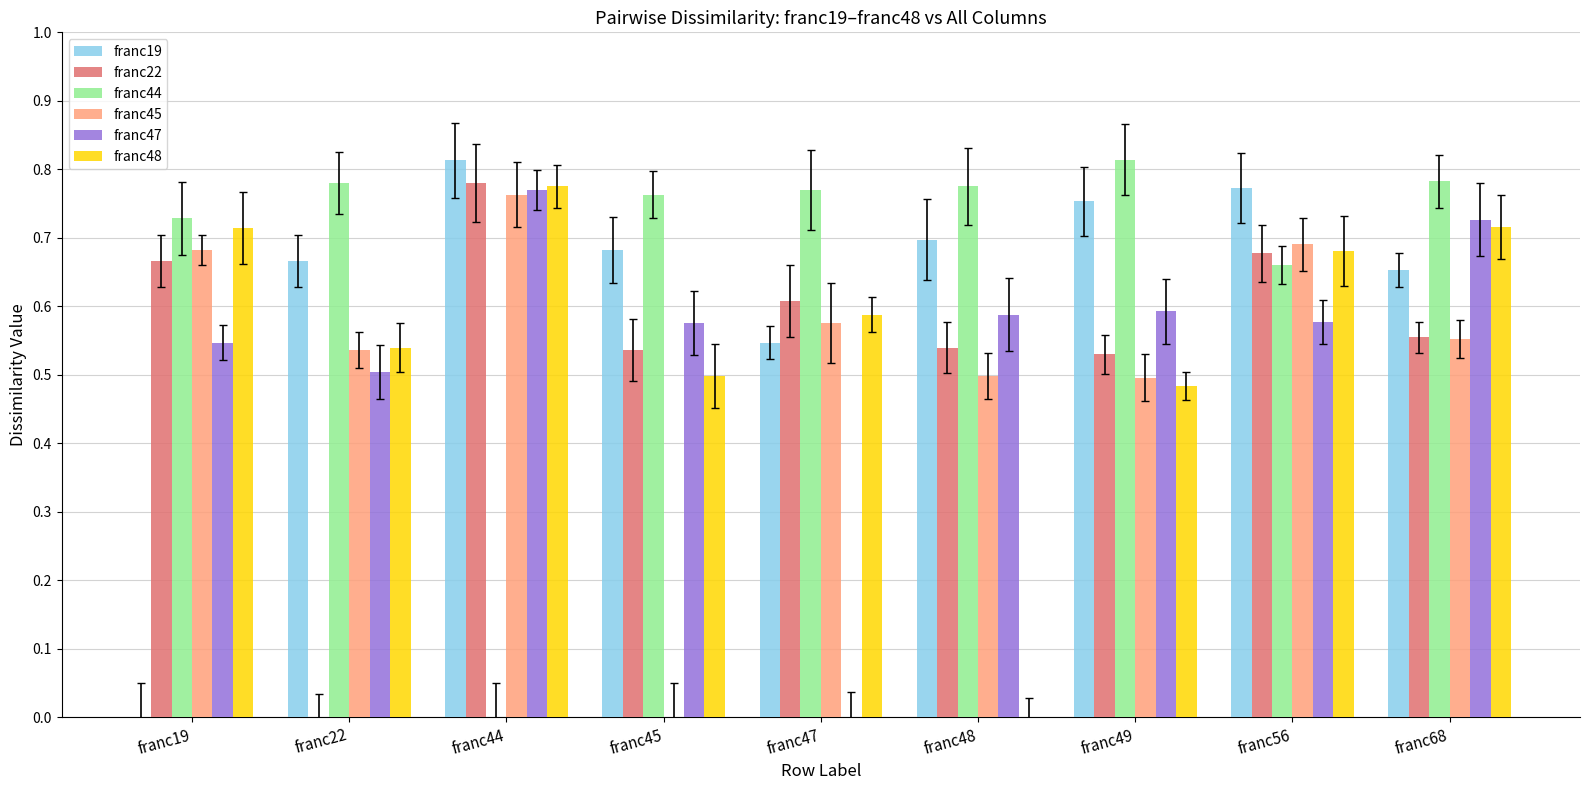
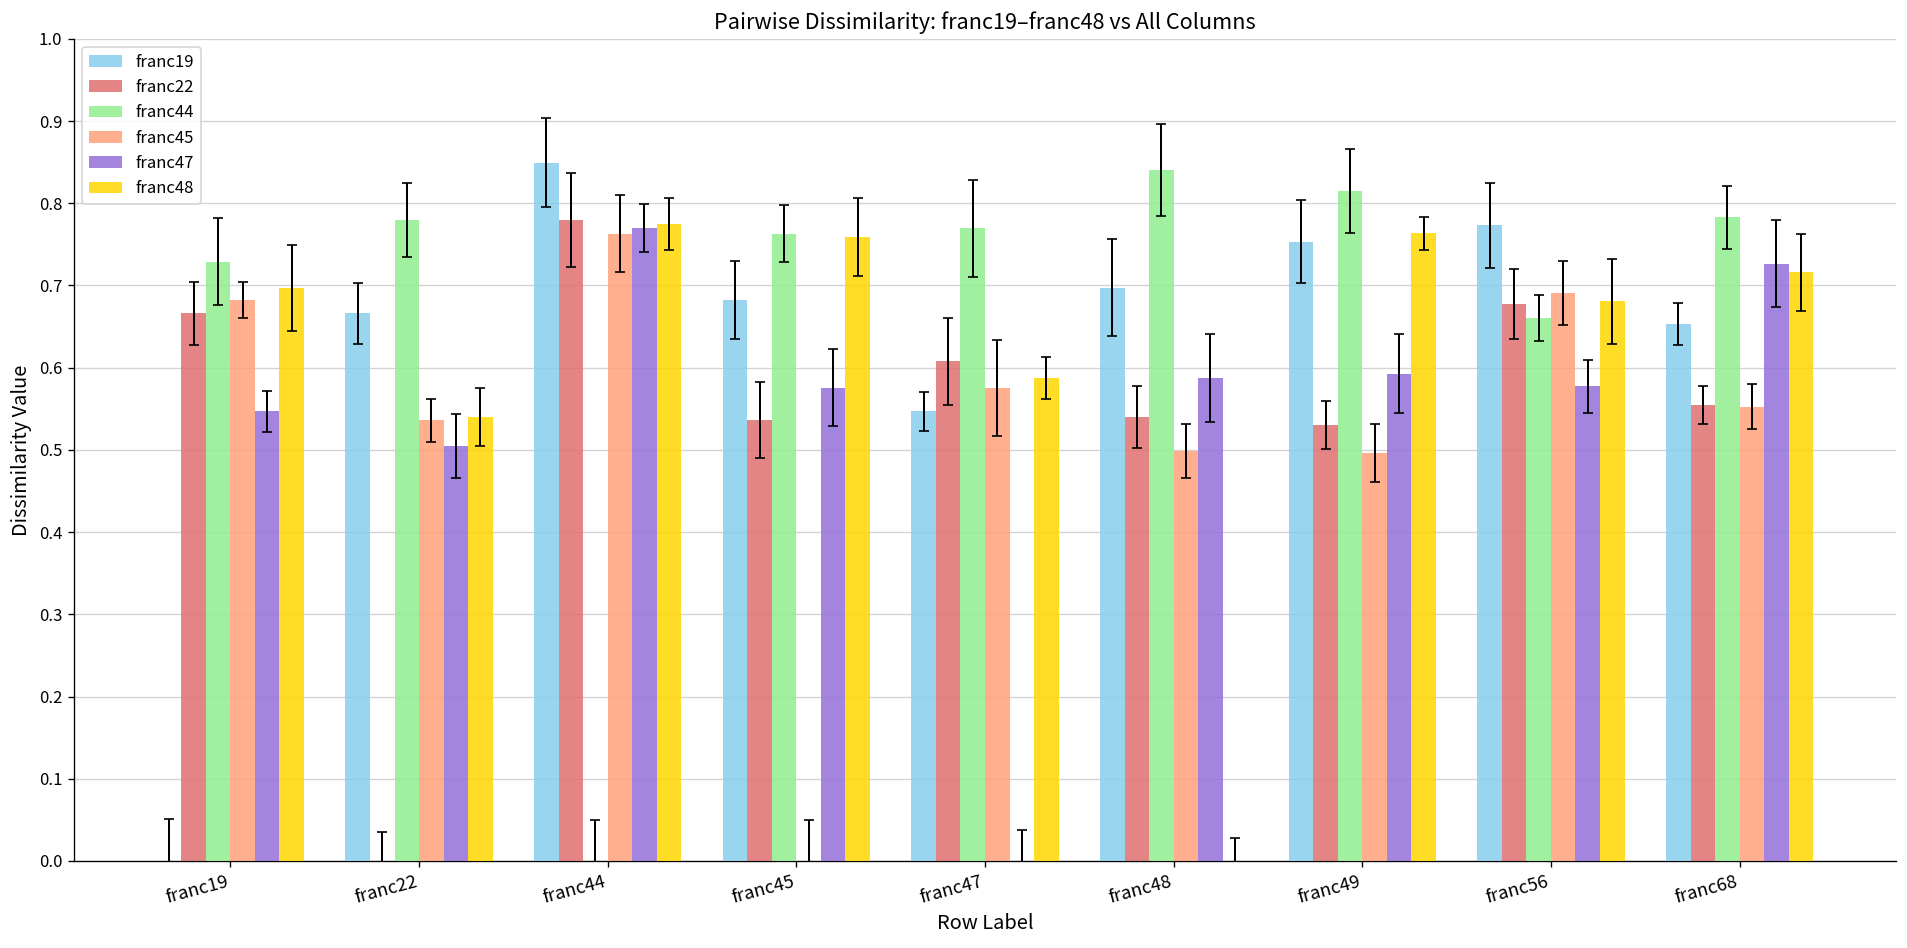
franc48, franc19: 0.71 -> 0.70
franc19, franc44: 0.81 -> 0.85
franc48, franc45: 0.50 -> 0.76
franc44, franc48: 0.78 -> 0.84
franc48, franc49: 0.48 -> 0.76
